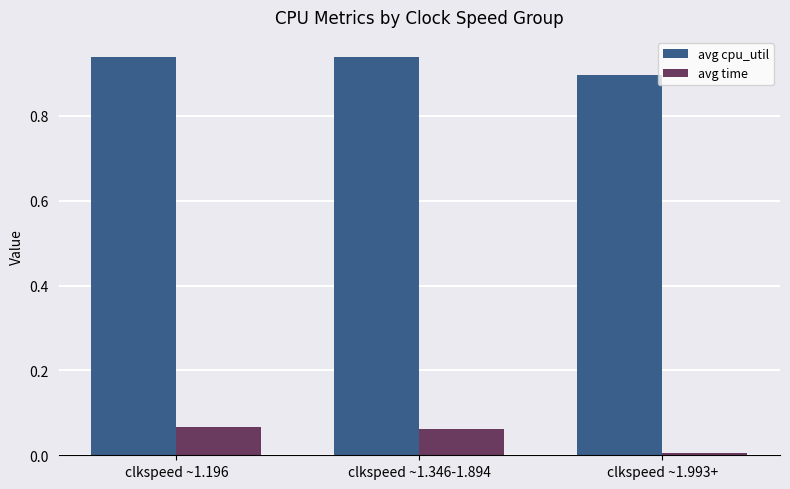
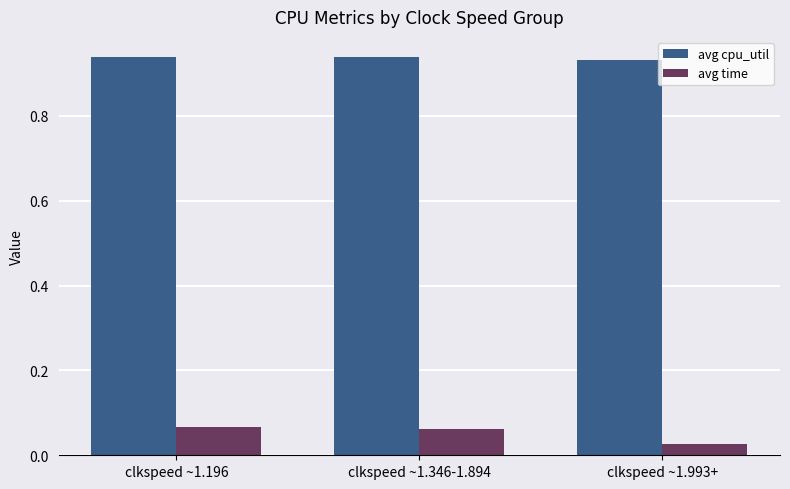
avg cpu_util, clkspeed ~1.993+: 0.90 -> 0.93
avg time, clkspeed ~1.993+: 0.00 -> 0.03
